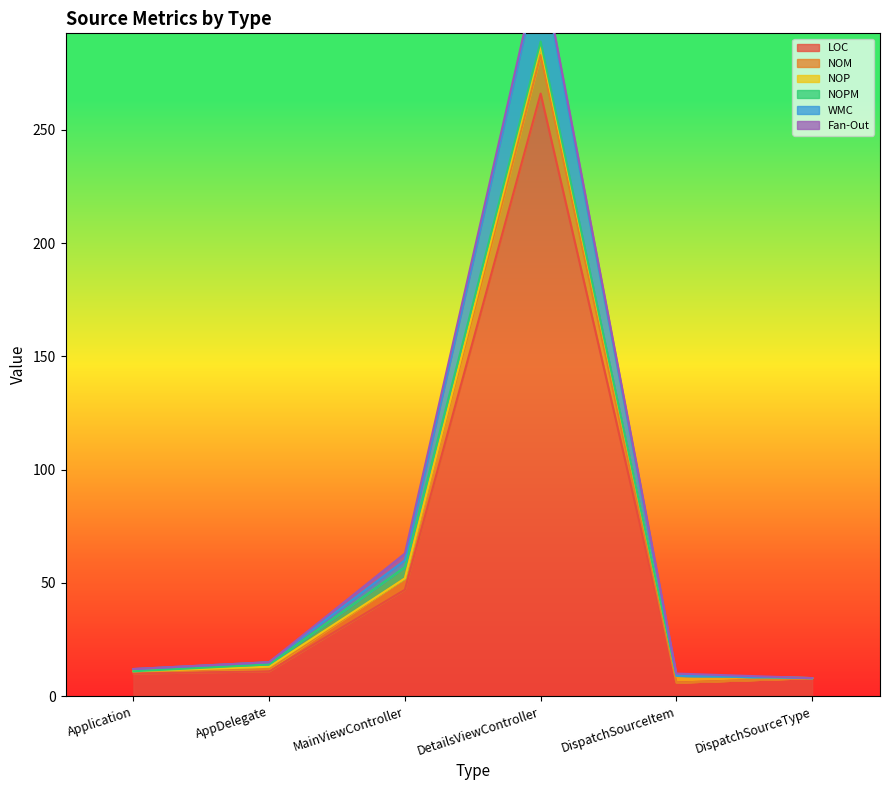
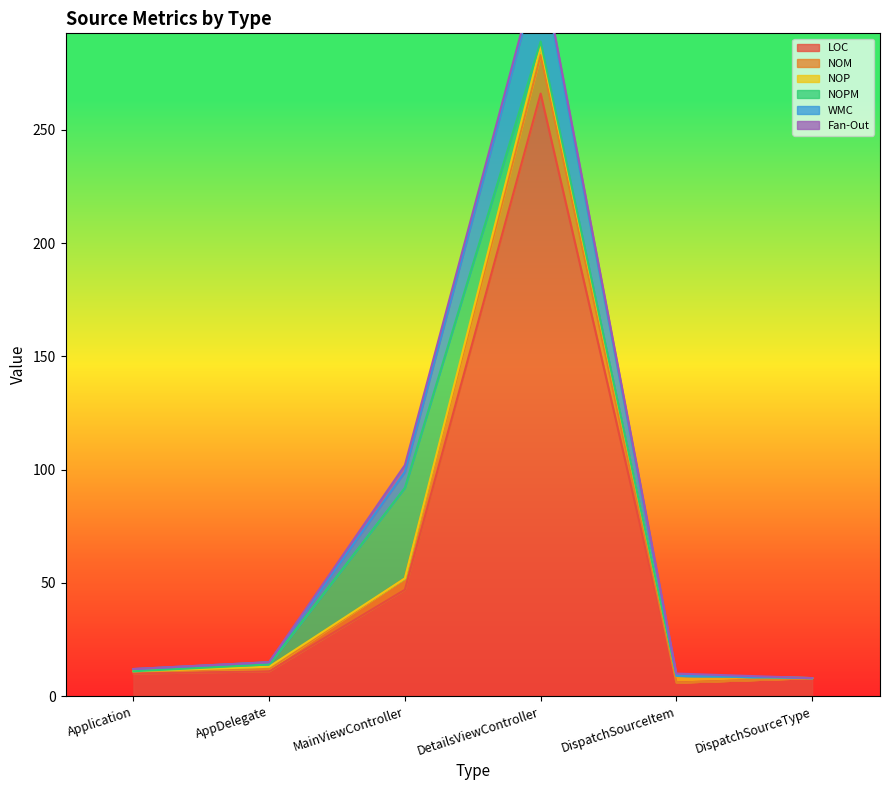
NOPM, MainViewController: 5 -> 40
WMC, MainViewController: 3 -> 7
